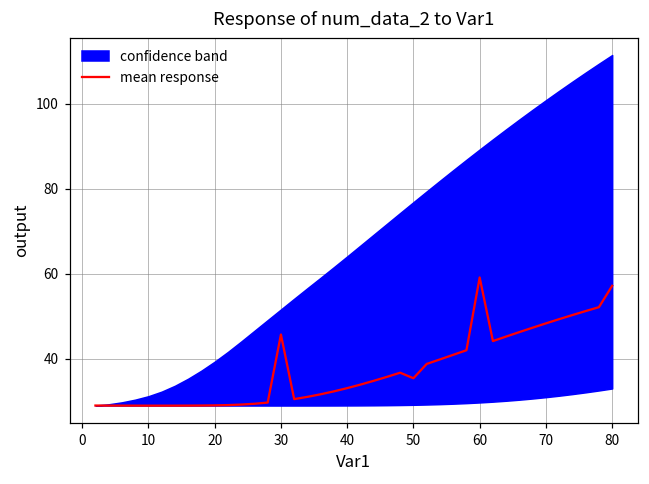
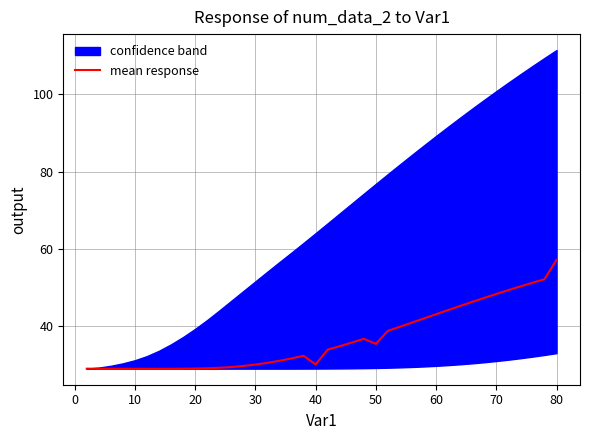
mean response, 30: 46 -> 30
mean response, 40: 33 -> 30
mean response, 60: 59 -> 43
